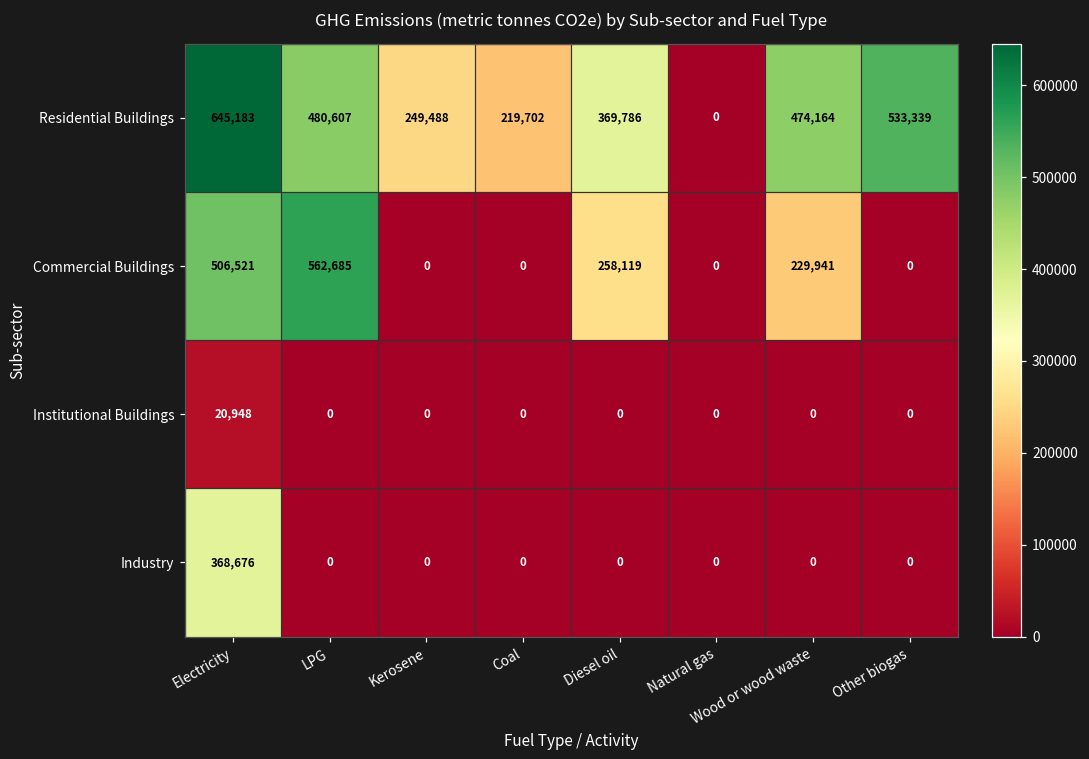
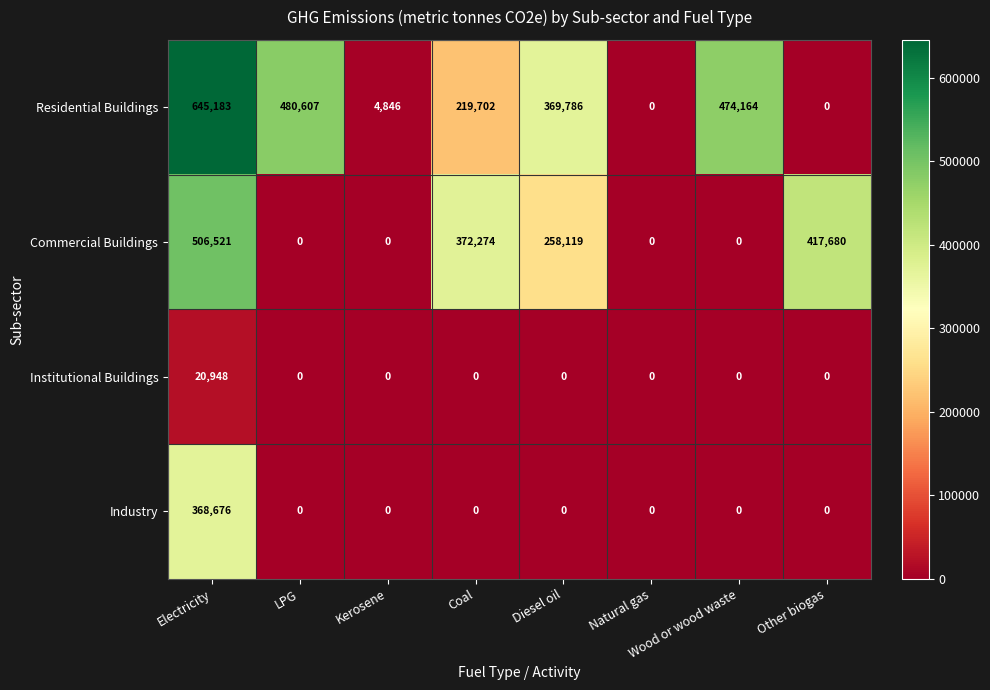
Residential Buildings, Kerosene: 249,488 -> 4,846
Residential Buildings, Other biogas: 533,339 -> 0
Commercial Buildings, LPG: 562,685 -> 0
Commercial Buildings, Coal: 0 -> 372,274
Commercial Buildings, Wood or wood waste: 229,941 -> 0
Commercial Buildings, Other biogas: 0 -> 417,680
